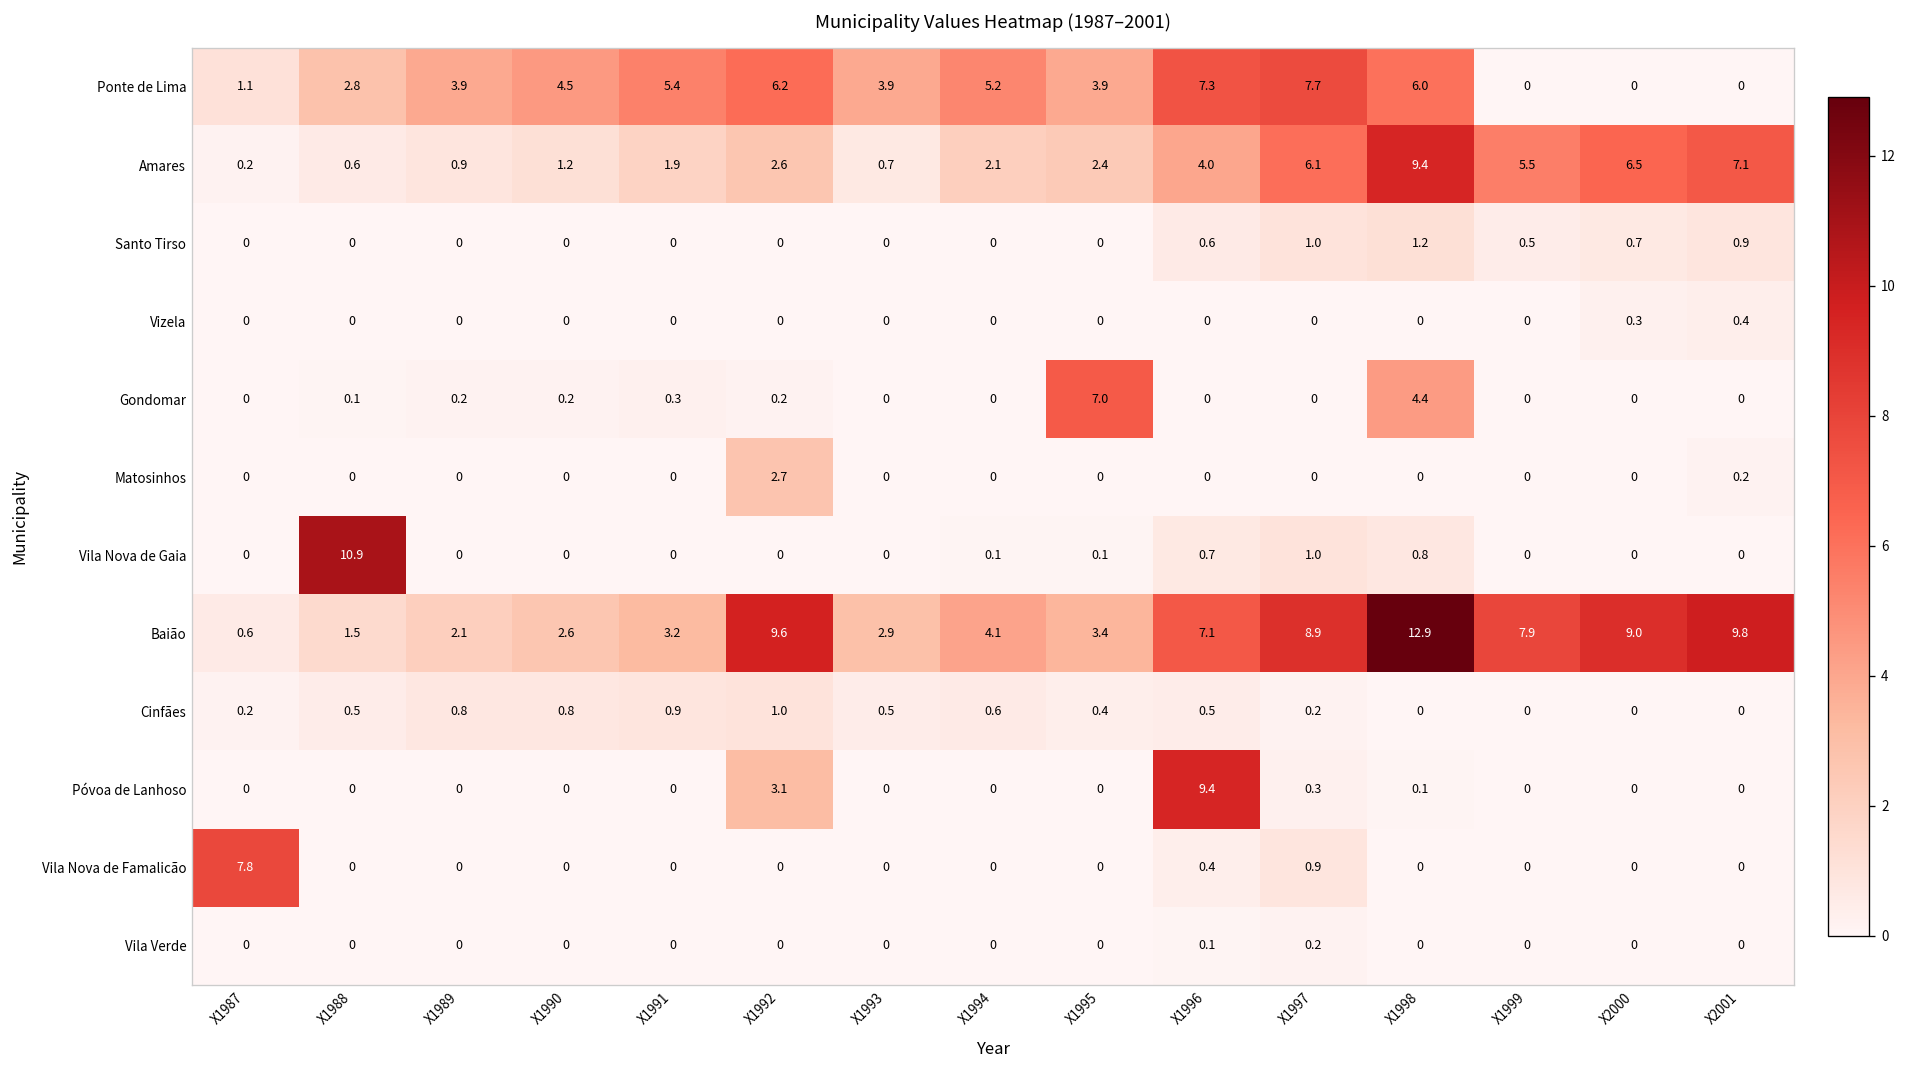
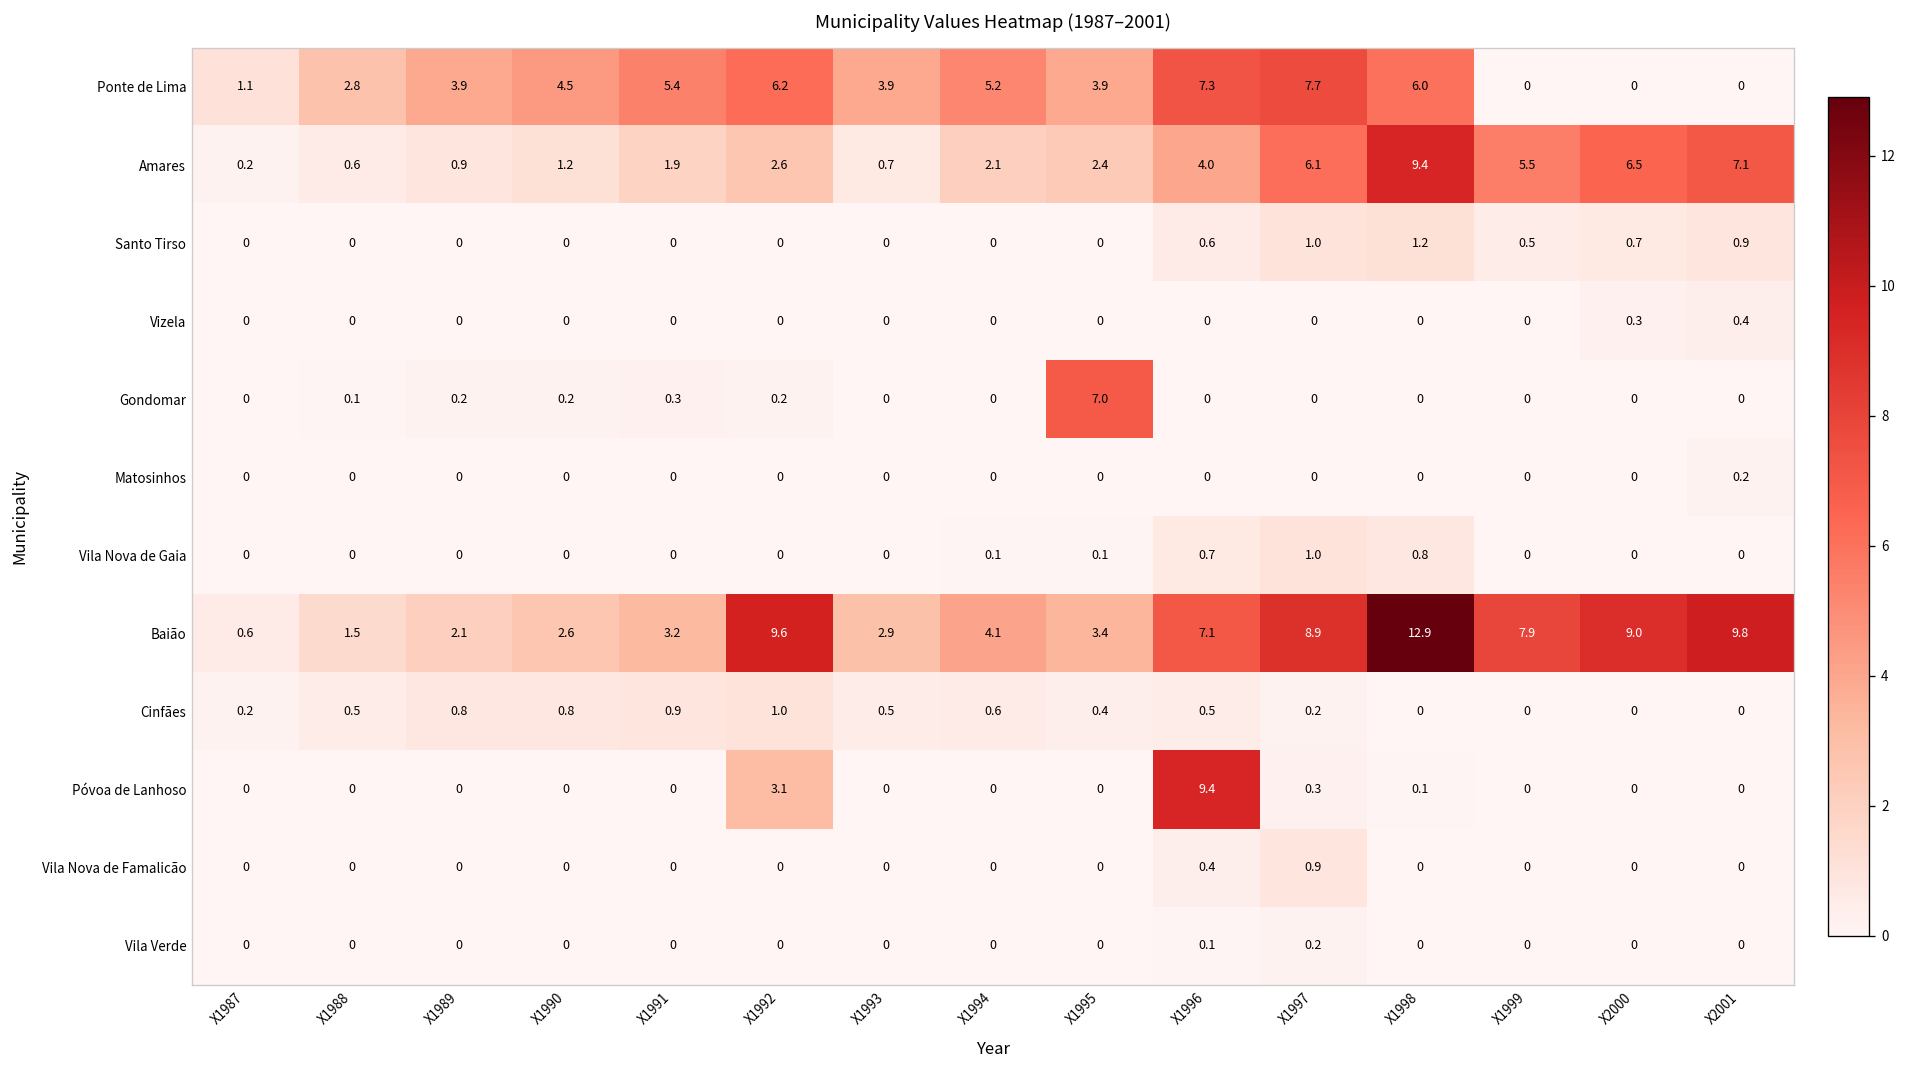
Gondomar, X1998: 4.4 -> 0
Matosinhos, X1992: 2.7 -> 0
Vila Nova de Gaia, X1988: 10.9 -> 0
Vila Nova de Famalicão, X1987: 7.8 -> 0
